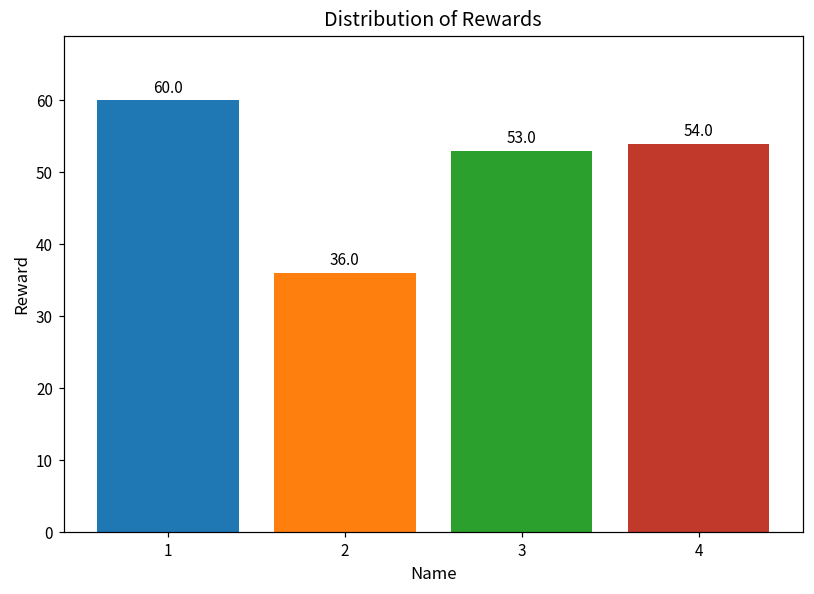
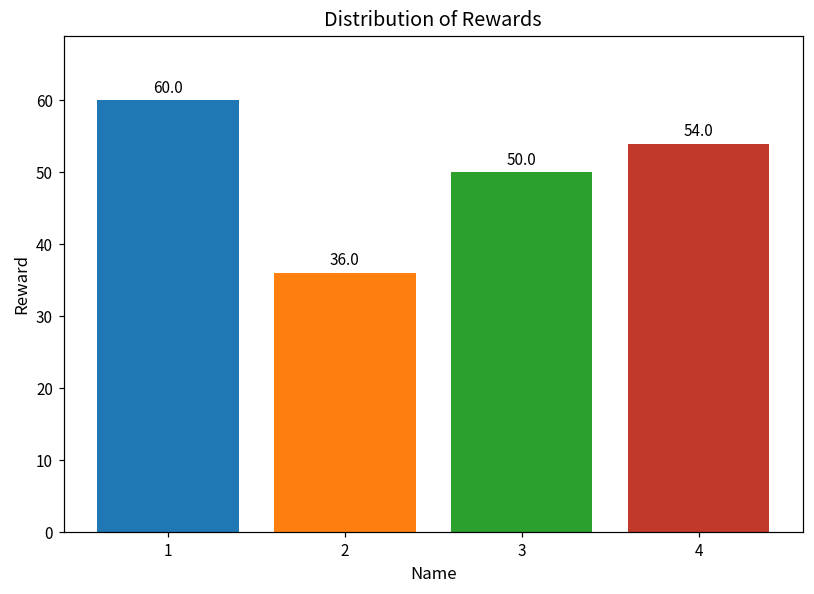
3: 53.0 -> 50.0
